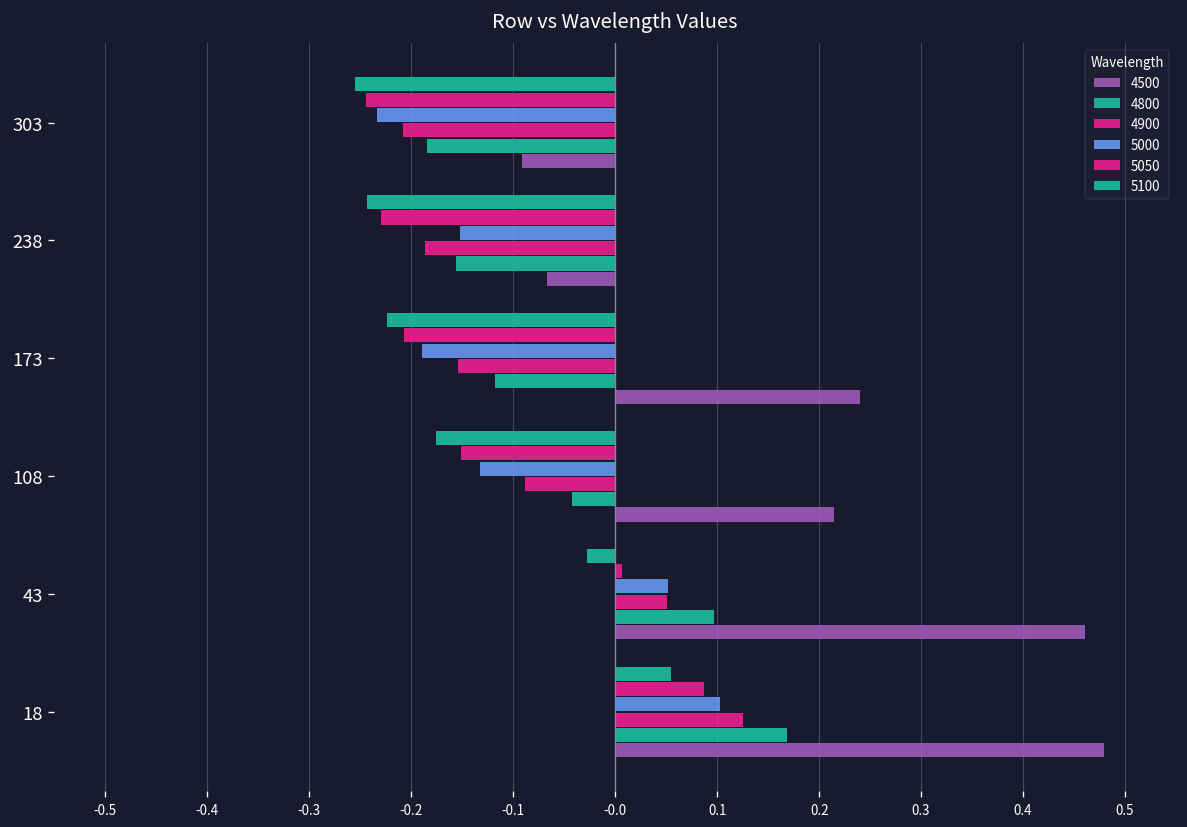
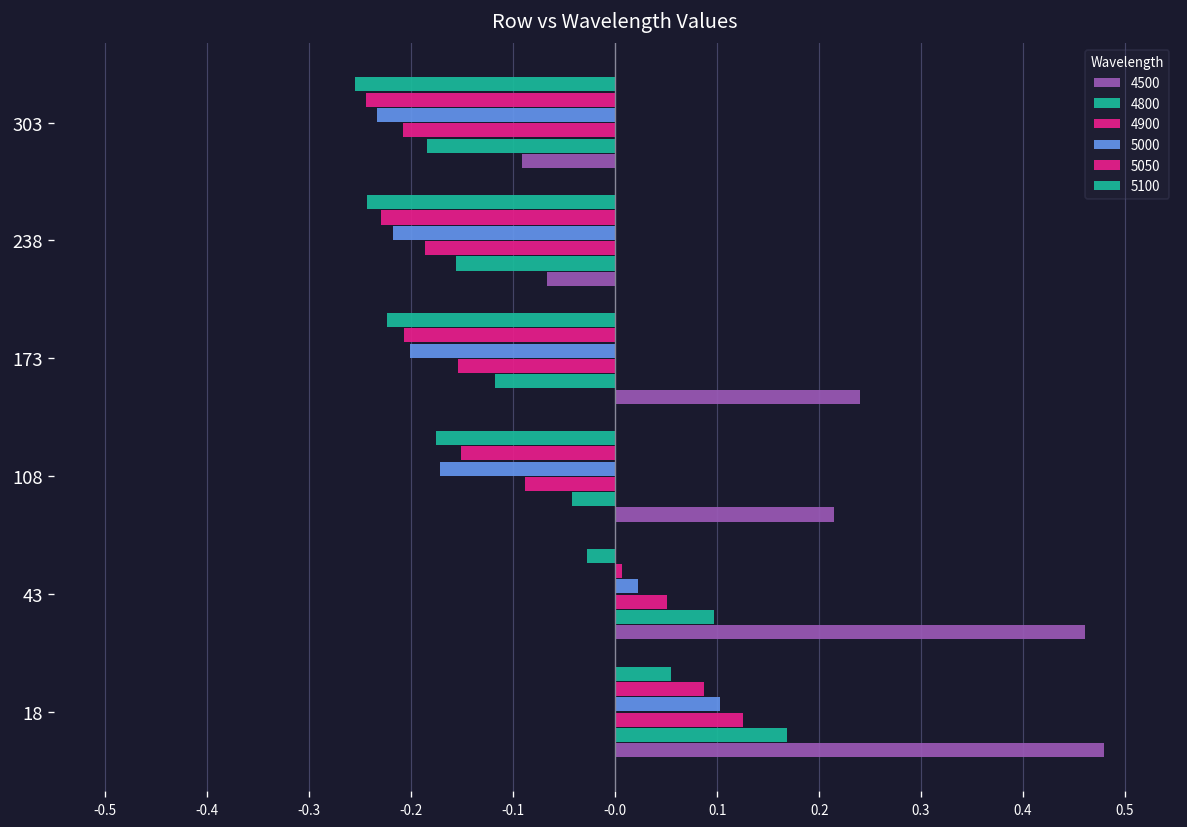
5000, 238: -0.15 -> -0.22
5000, 173: -0.19 -> -0.20
5000, 108: -0.13 -> -0.17
5000, 43: 0.05 -> 0.02
